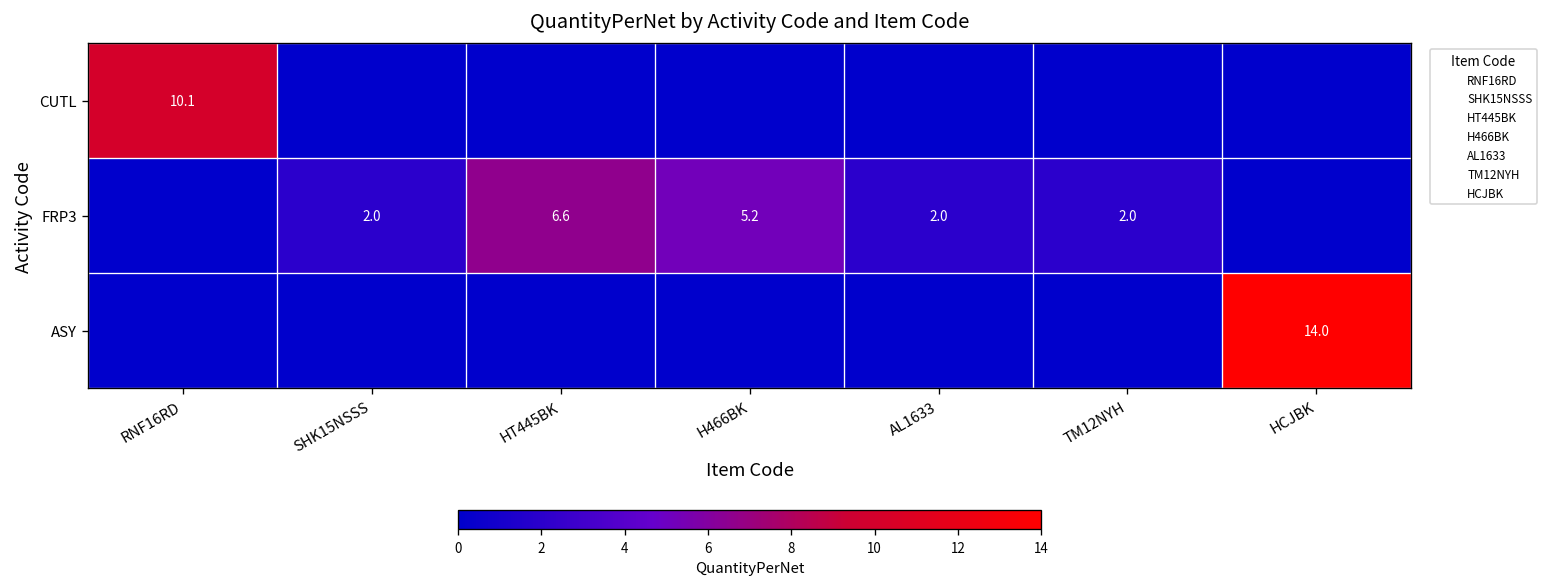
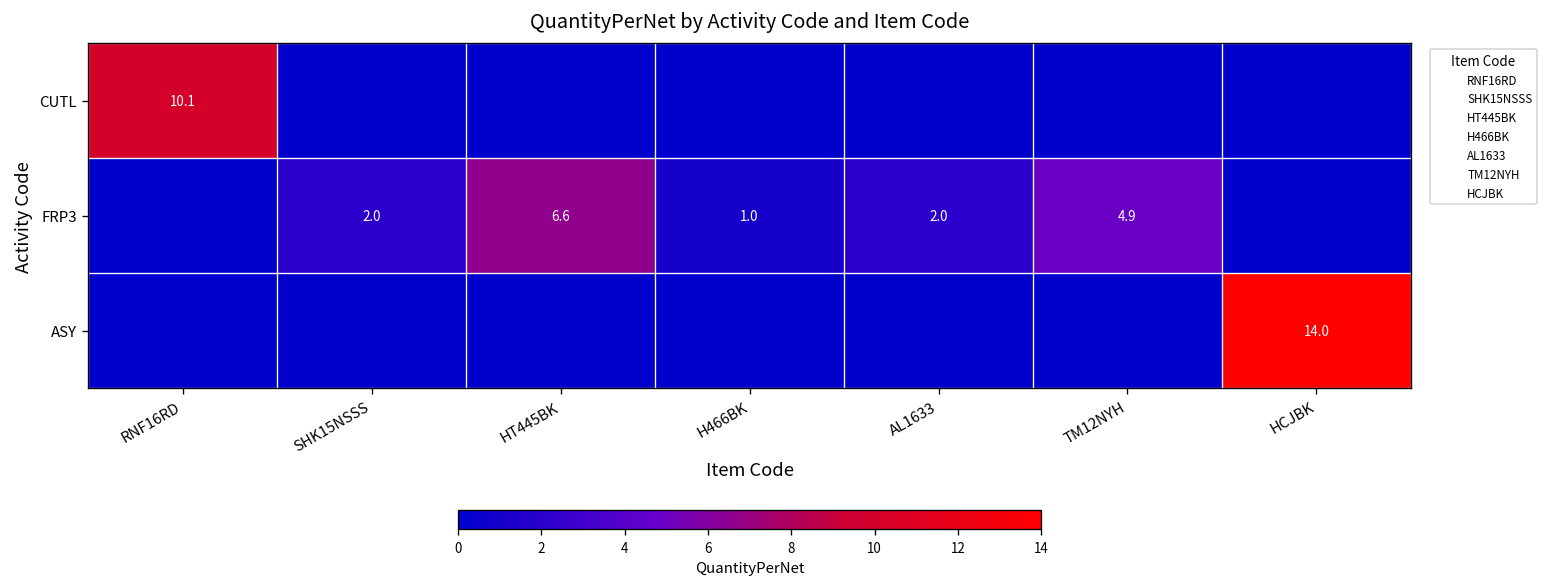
FRP3, H466BK: 5.2 -> 1.0
FRP3, TM12NYH: 2.0 -> 4.9
